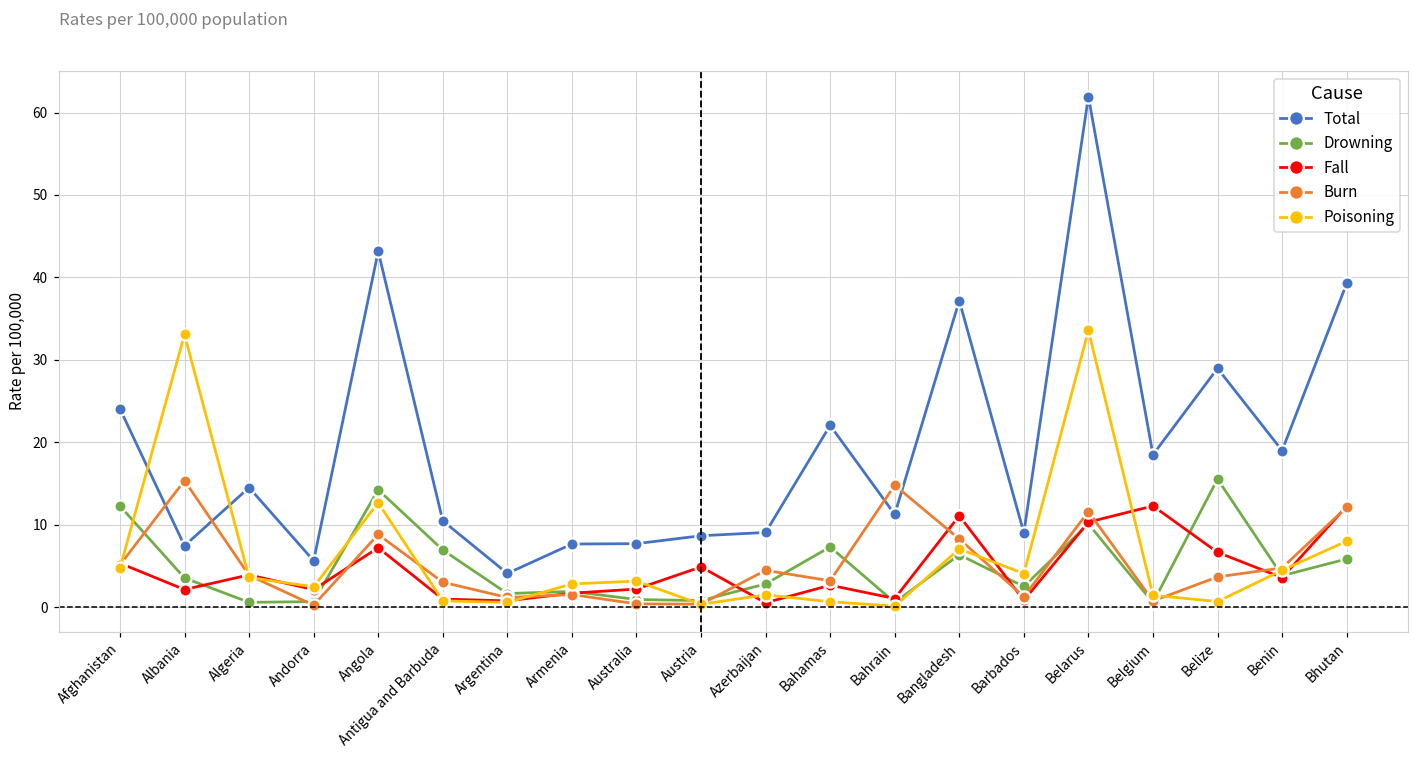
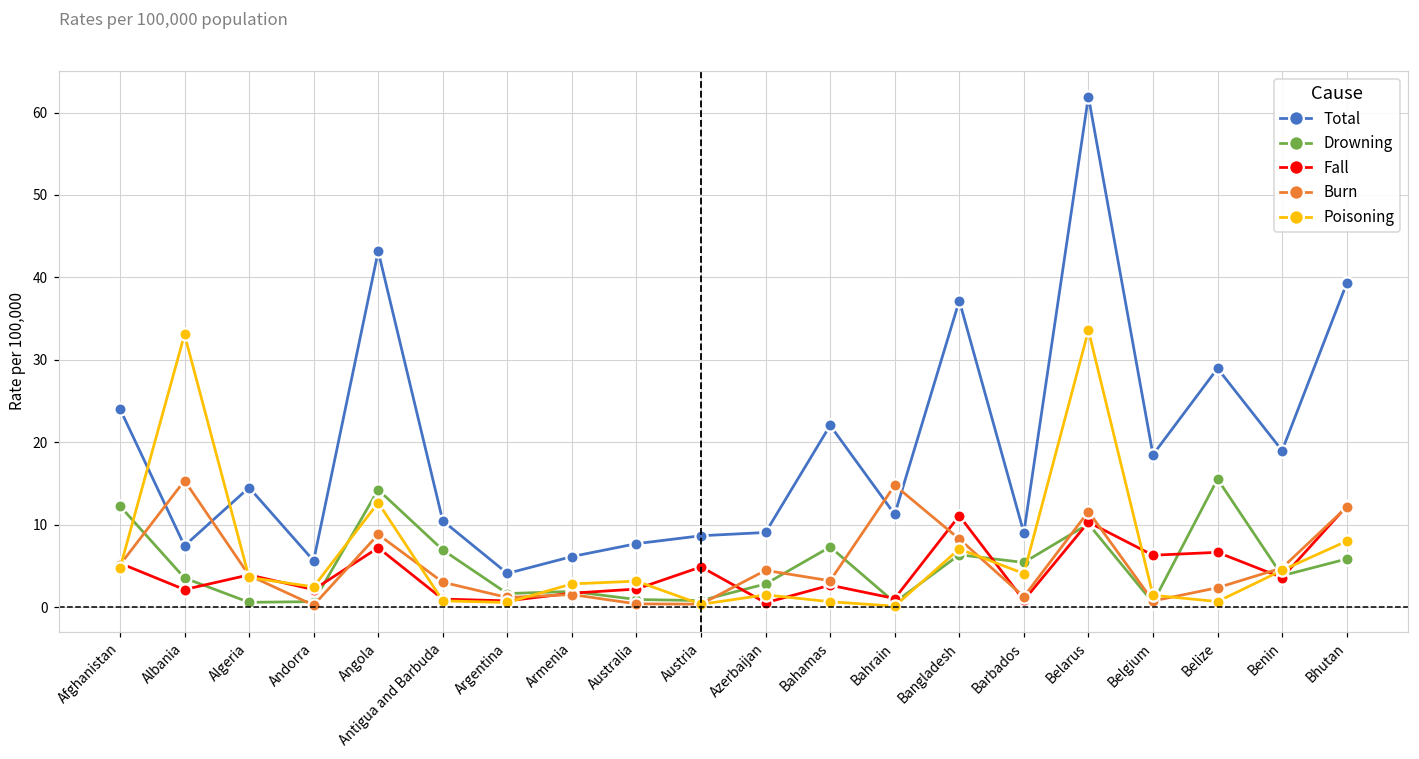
Total, Armenia: 8 -> 6
Drowning, Barbados: 3 -> 5
Fall, Belgium: 12 -> 6
Burn, Belize: 4 -> 2
